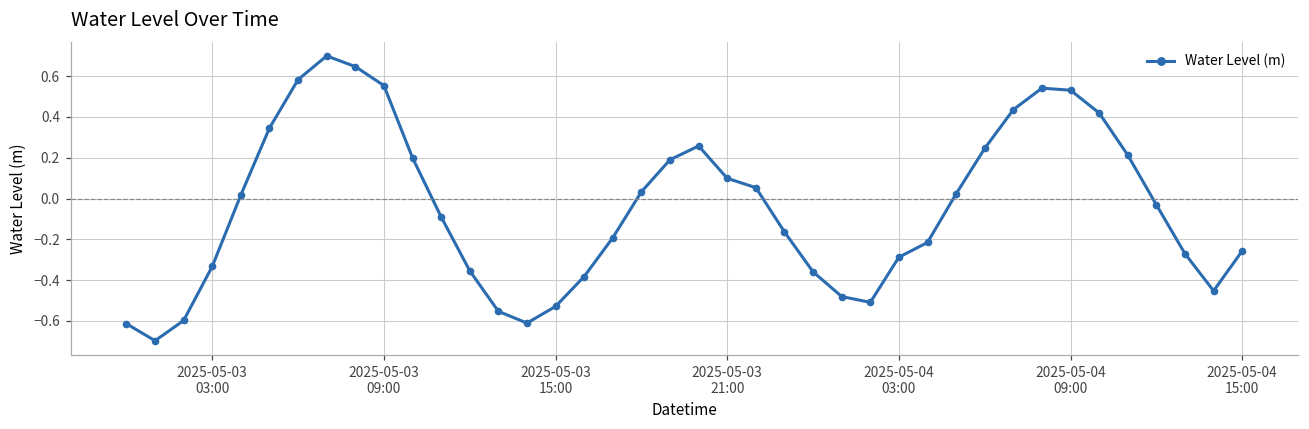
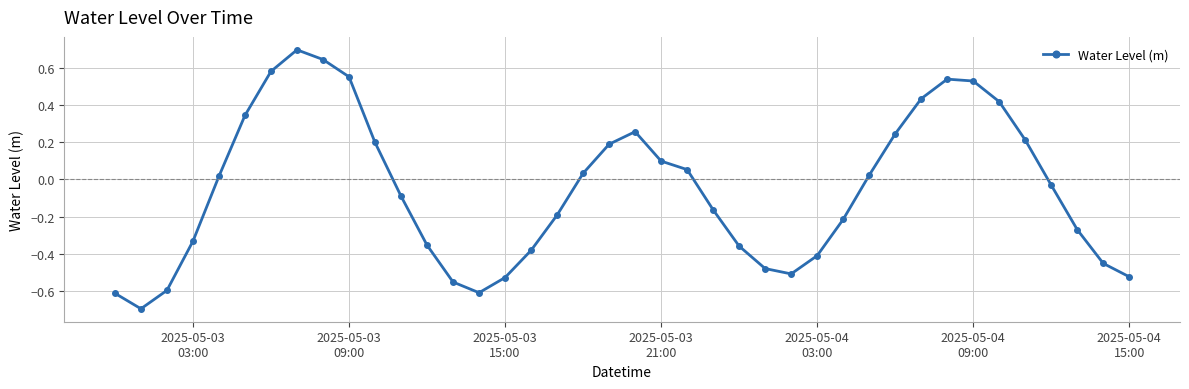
2025-05-04 03:00: -0.29 -> -0.41
2025-05-04 15:00: -0.26 -> -0.52
